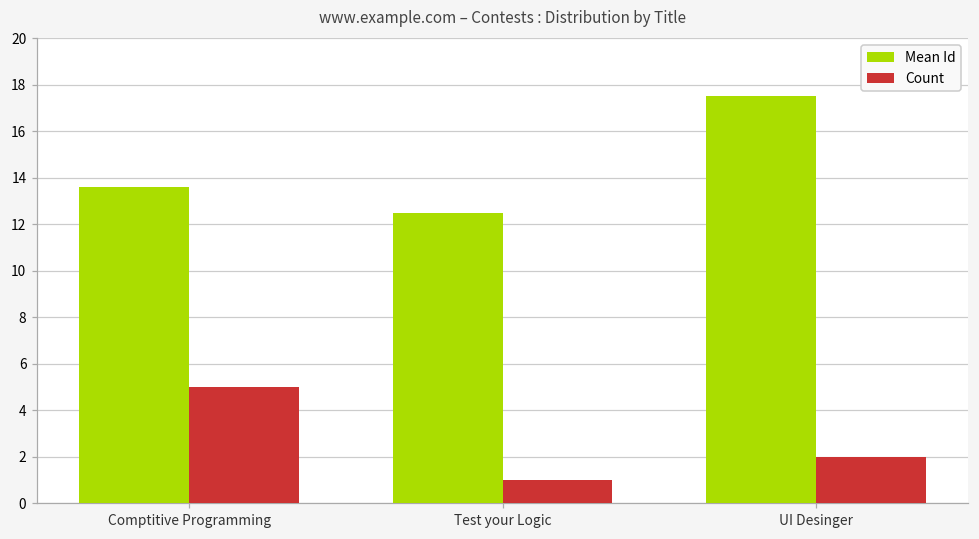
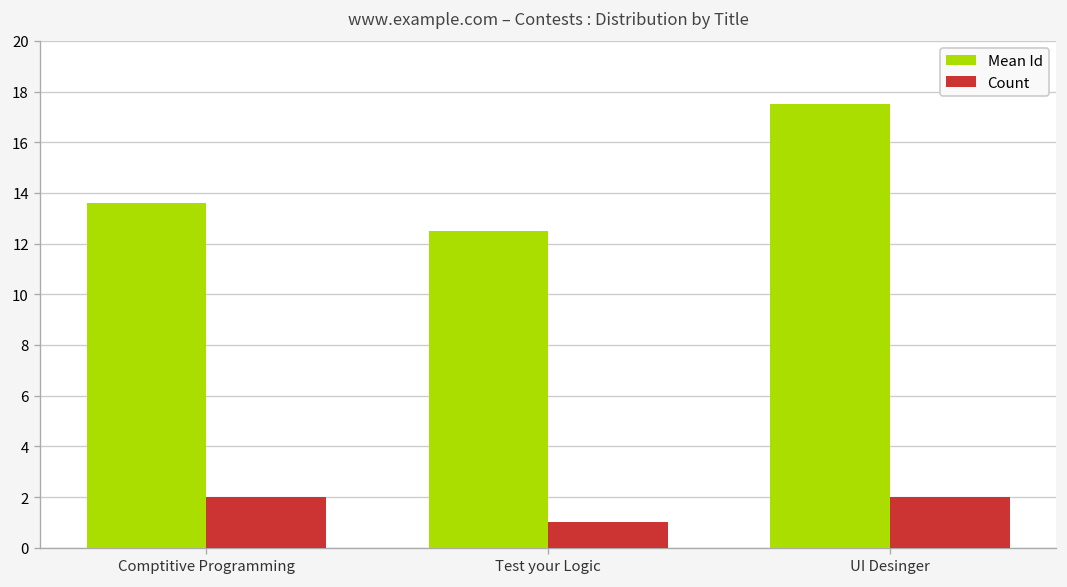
Count, Comptitive Programming: 5 -> 2
